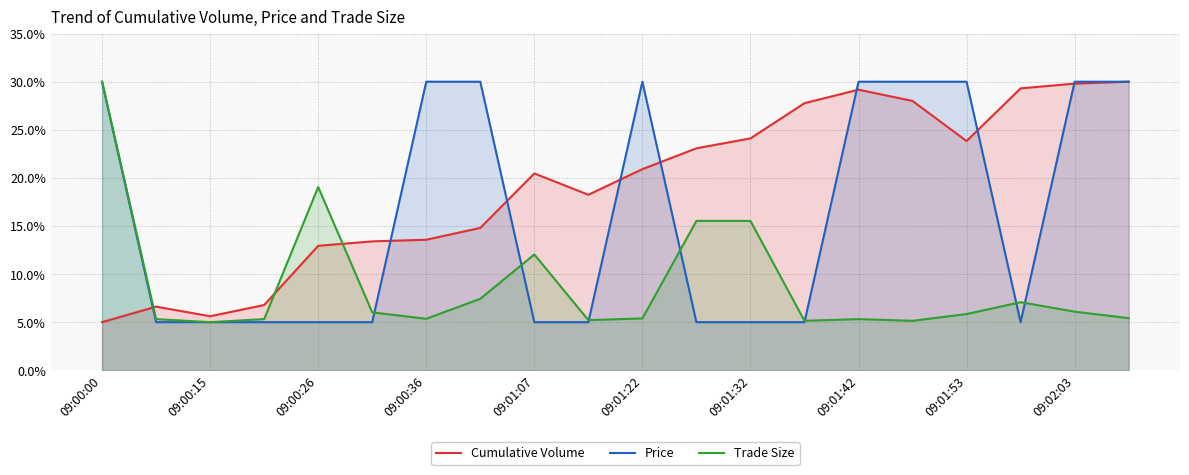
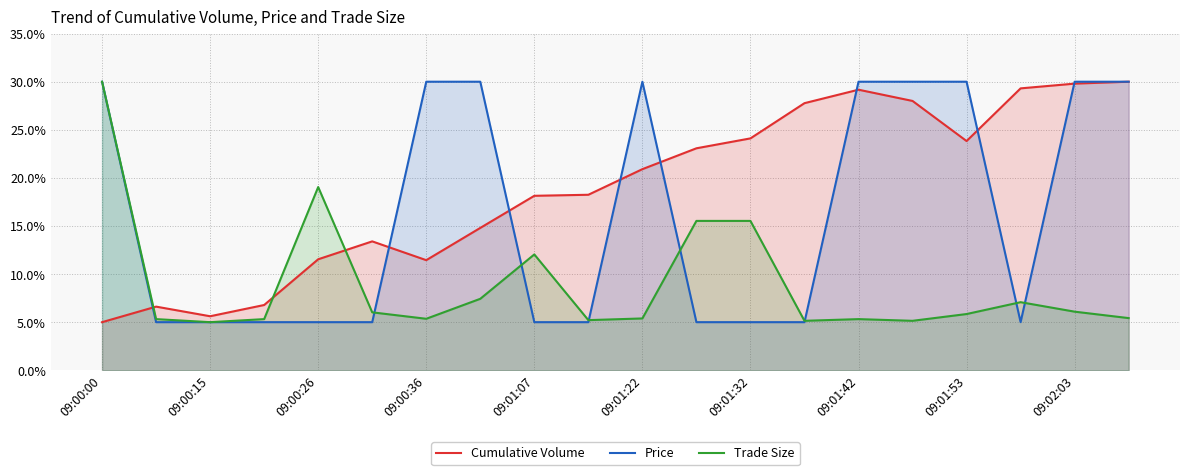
Cumulative Volume, 09:00:26: 13% -> 12%
Cumulative Volume, 09:00:36: 14% -> 11%
Cumulative Volume, 09:01:07: 20% -> 18%
